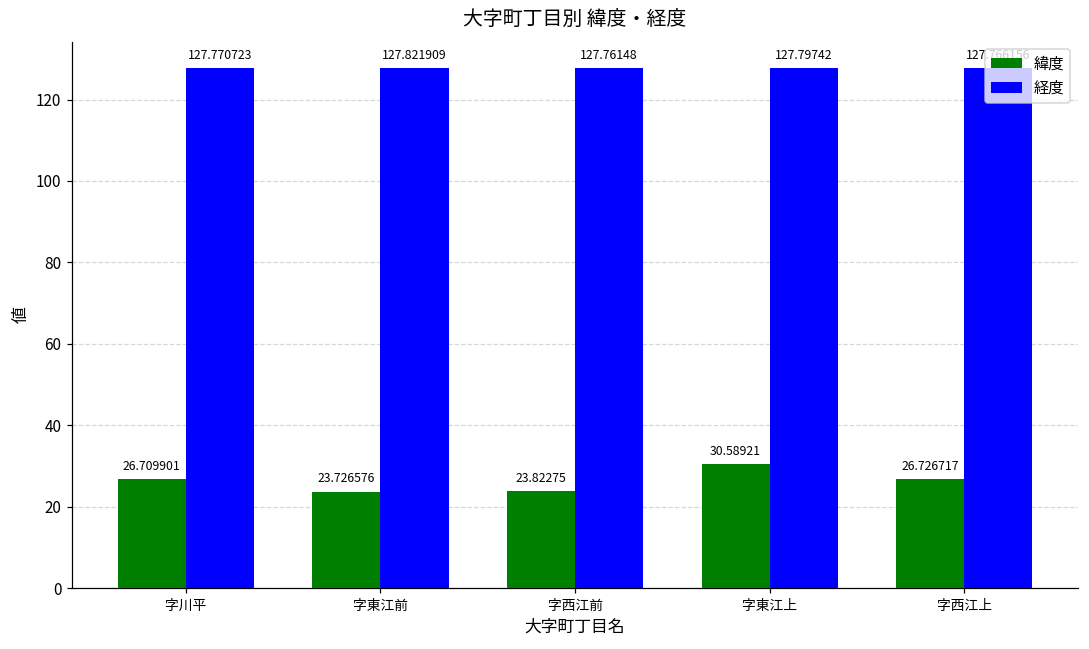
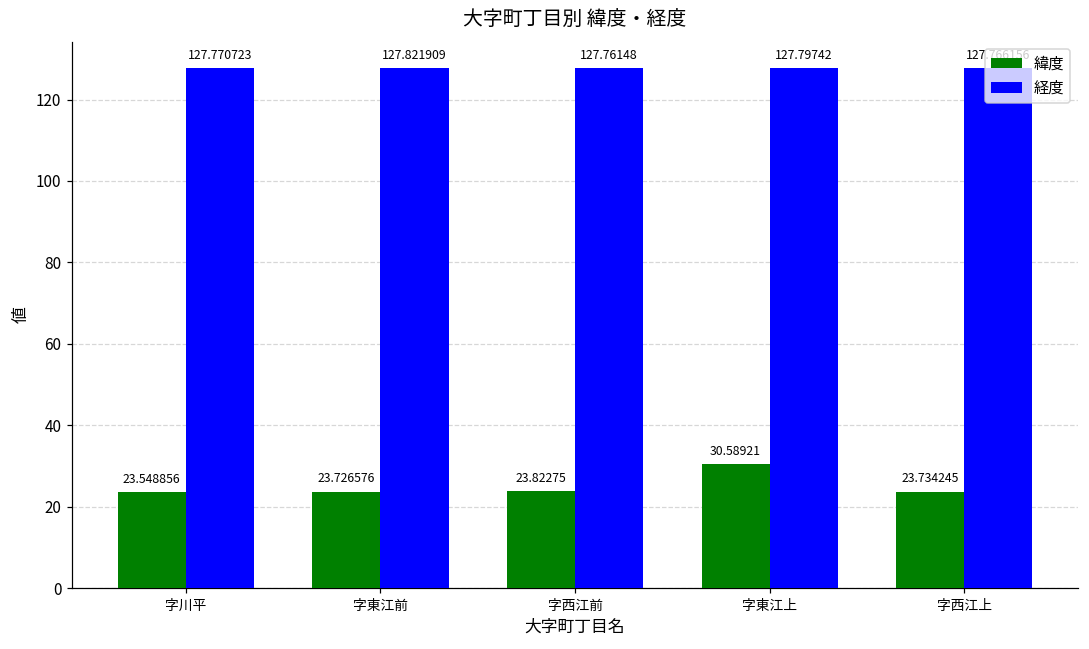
緯度, 字川平: 26.709901 -> 23.548856
緯度, 字西江上: 26.726717 -> 23.734245
